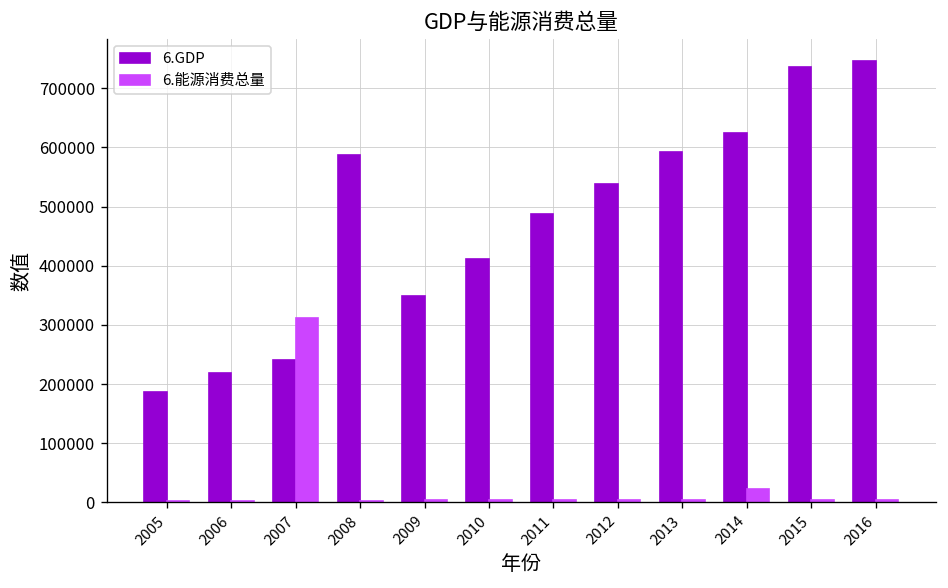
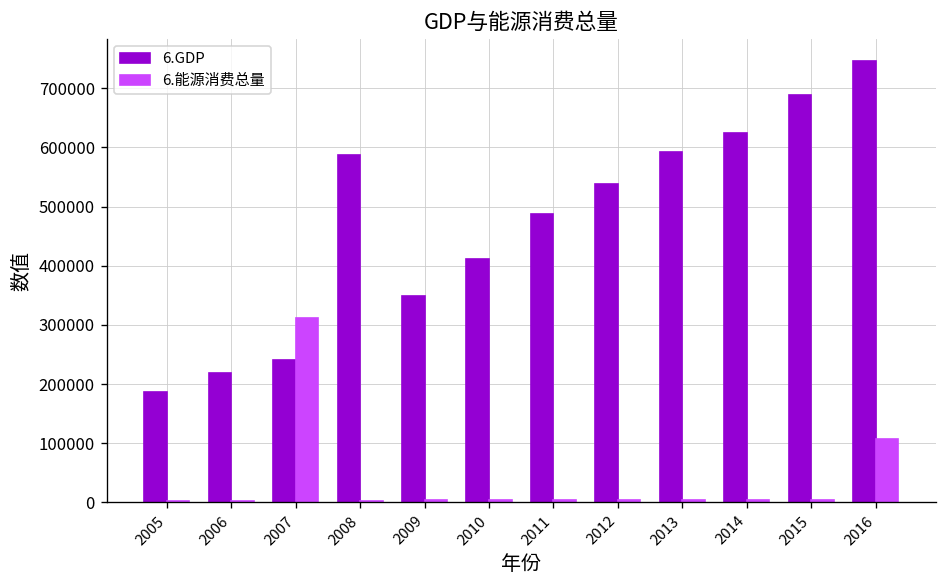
6.能源消费总量, 2014: 20000 -> 0
6.GDP, 2015: 740000 -> 690000
6.能源消费总量, 2016: 0 -> 110000
